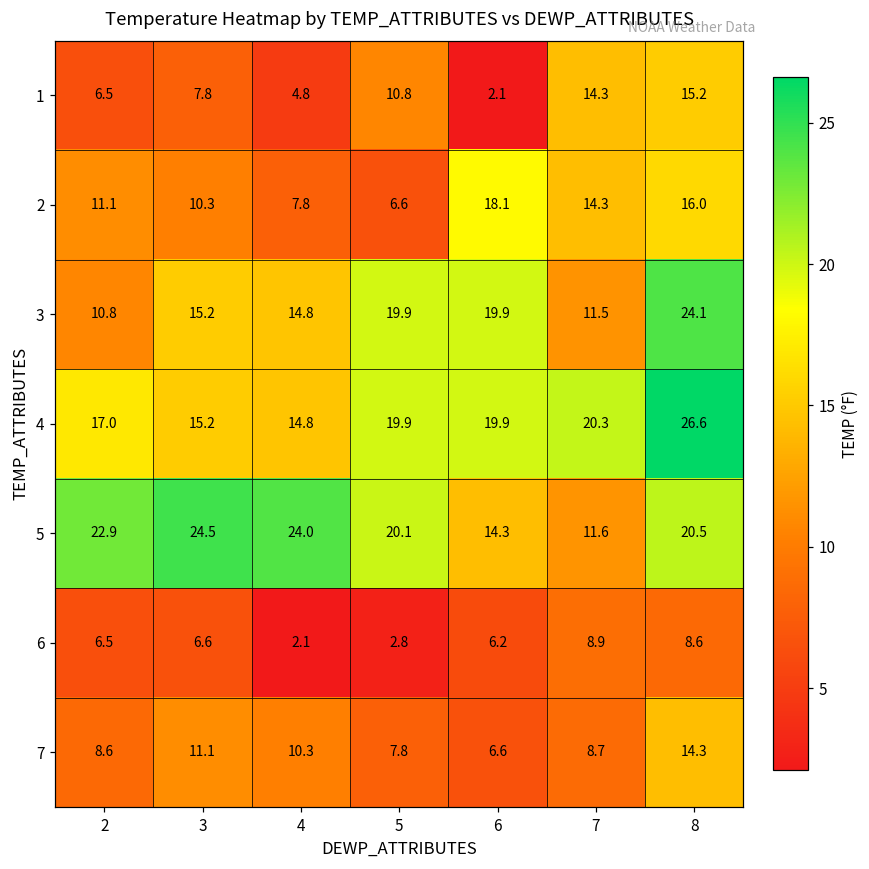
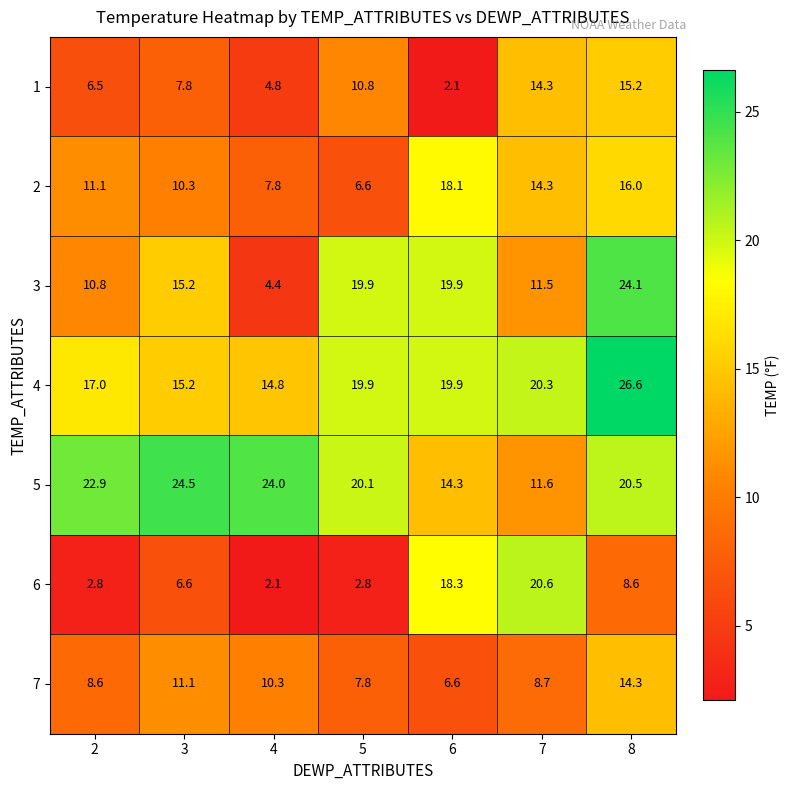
3, 4: 14.8 -> 4.4
6, 2: 6.5 -> 2.8
6, 6: 6.2 -> 18.3
6, 7: 8.9 -> 20.6
